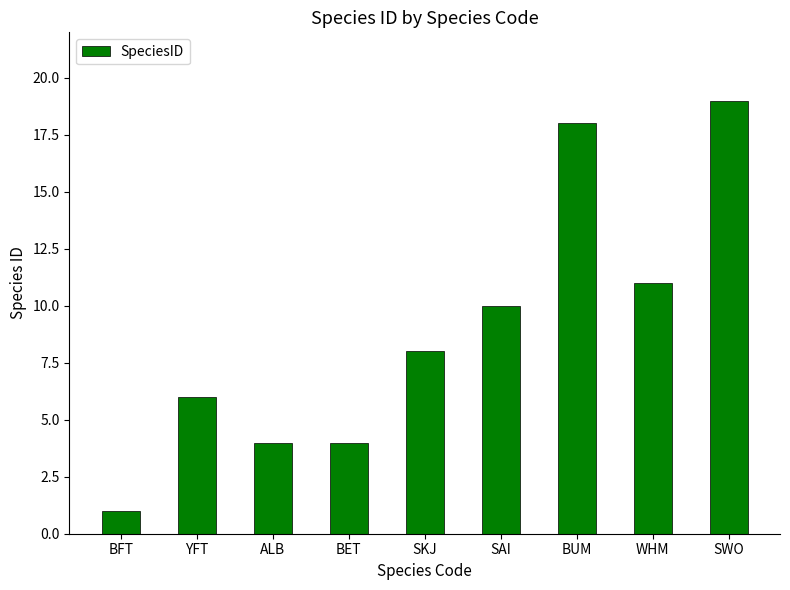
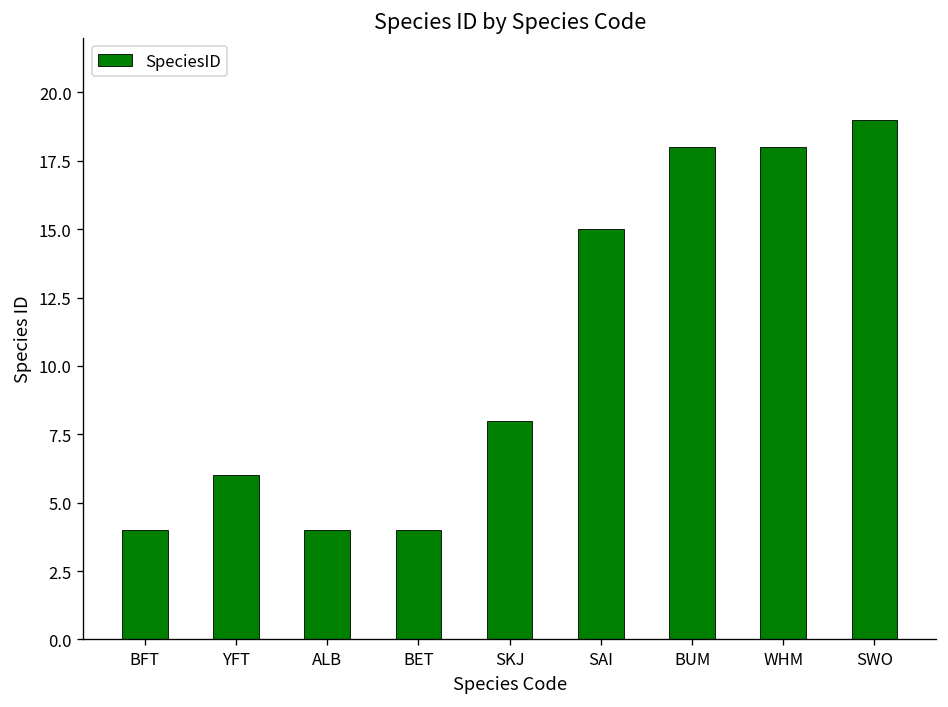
BFT: 1 -> 4
SAI: 10 -> 15
WHM: 11 -> 18
